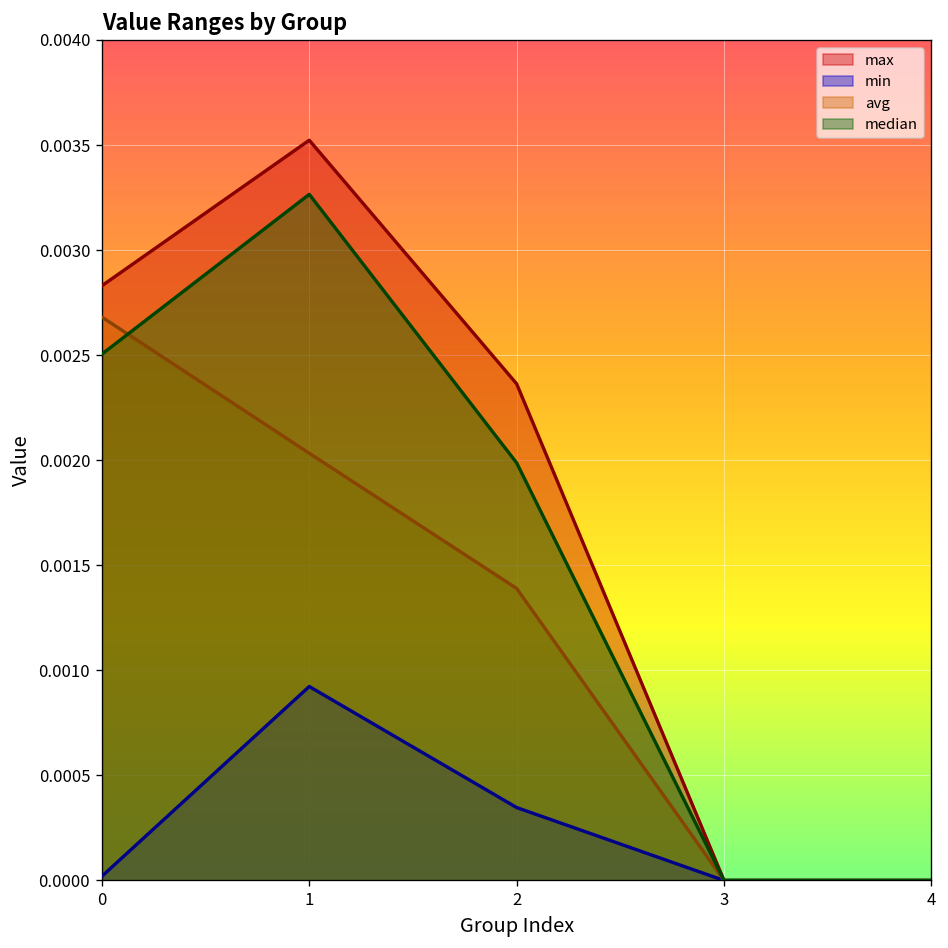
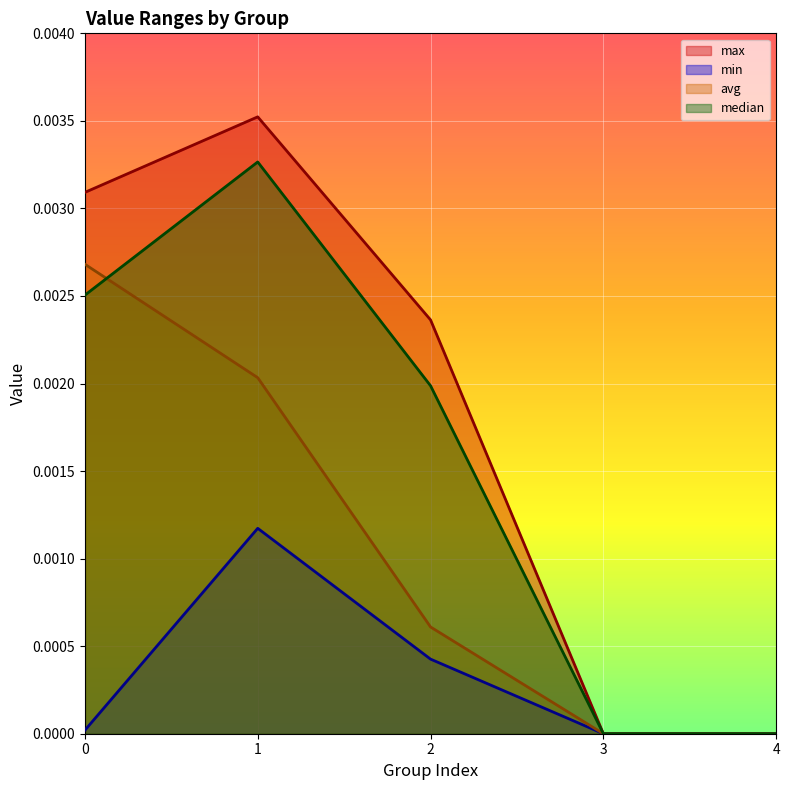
max, 0: 0.00283 -> 0.00309
min, 1: 0.00092 -> 0.00117
min, 2: 0.00035 -> 0.00043
avg, 2: 0.00139 -> 0.00061
